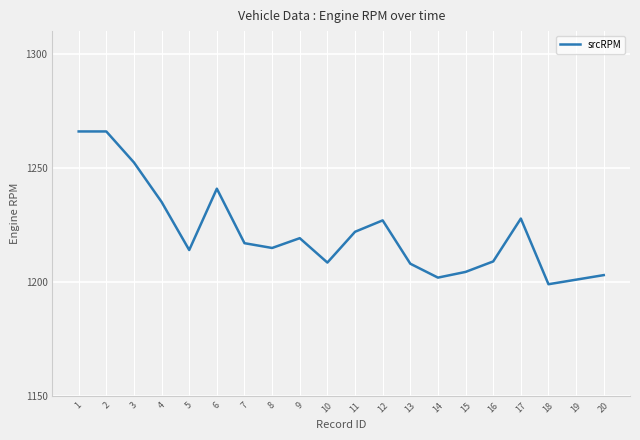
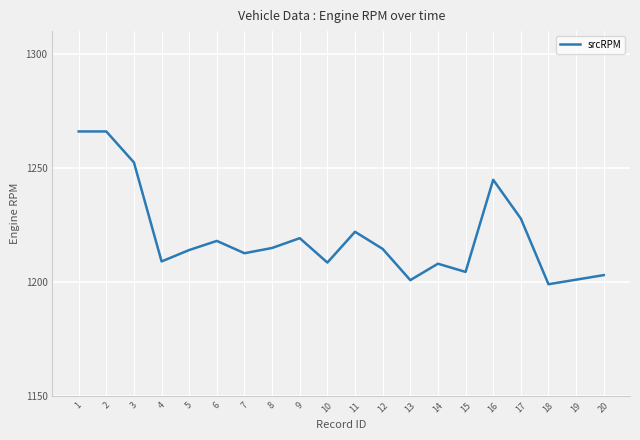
4: 1235 -> 1209
6: 1241 -> 1218
7: 1217 -> 1213
12: 1227 -> 1215
13: 1208 -> 1201
14: 1202 -> 1208
16: 1209 -> 1245
